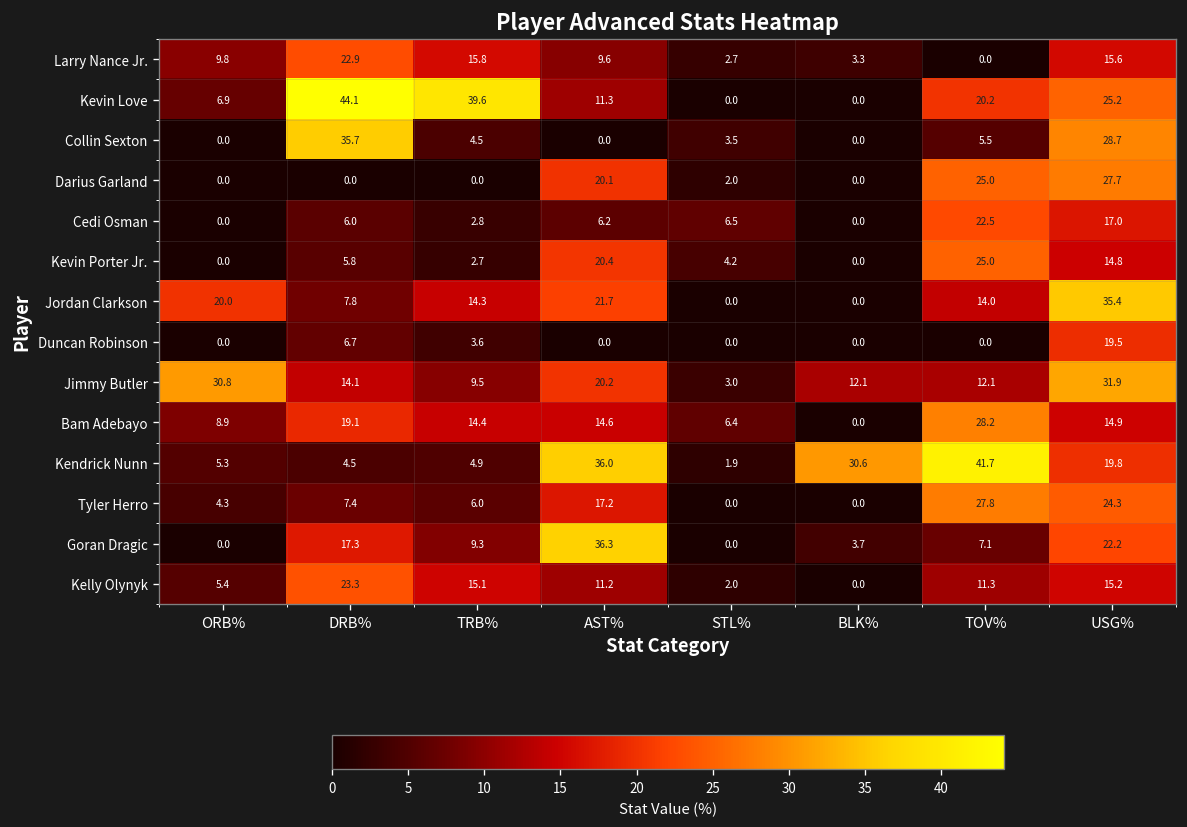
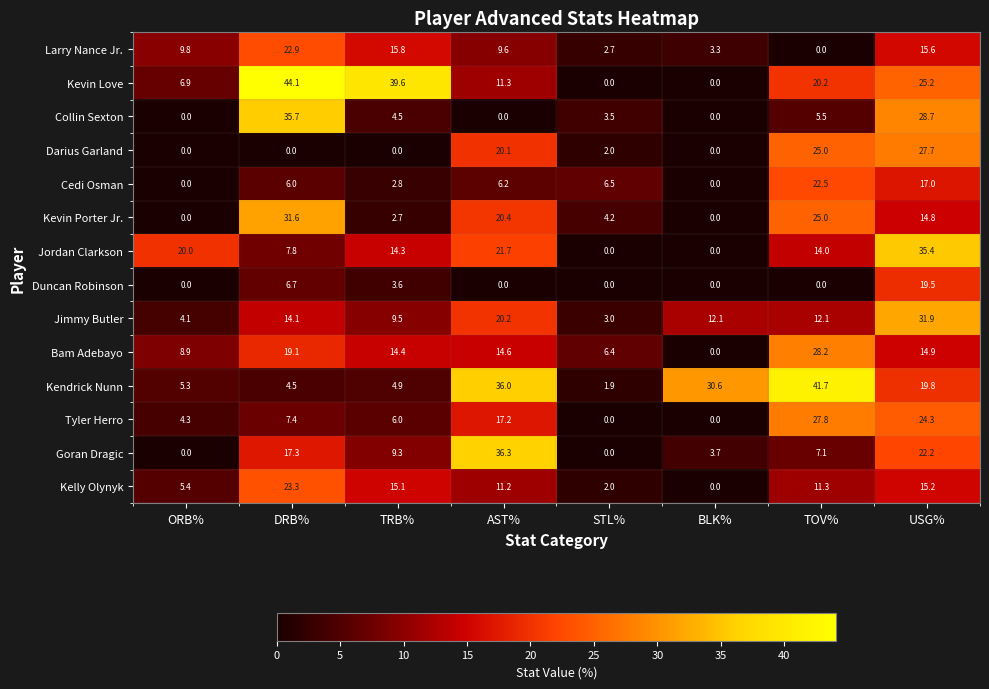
Kevin Porter Jr., DRB%: 5.8 -> 31.6
Jimmy Butler, ORB%: 30.8 -> 4.1
